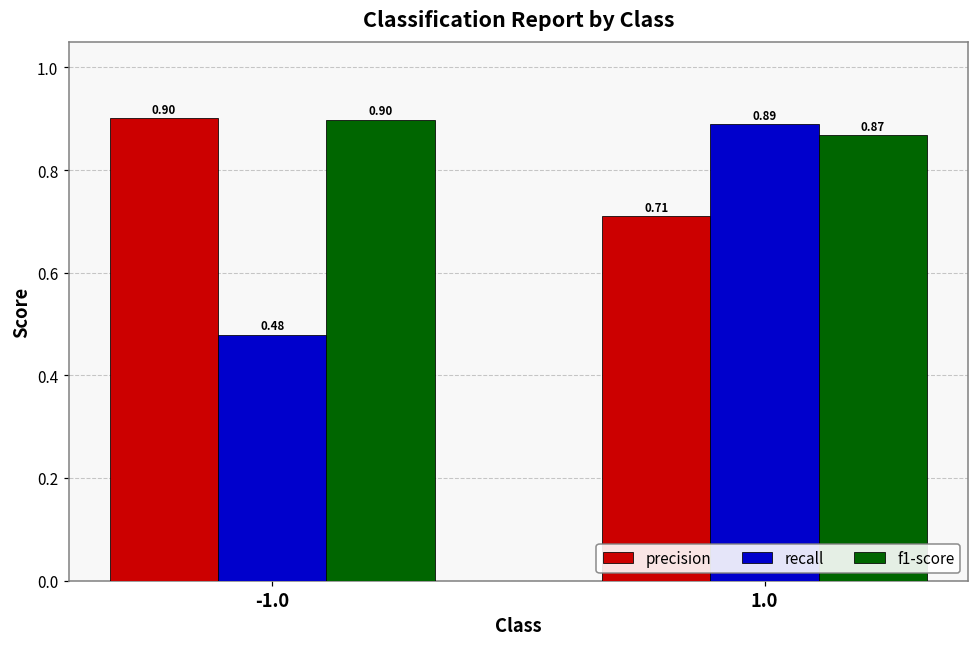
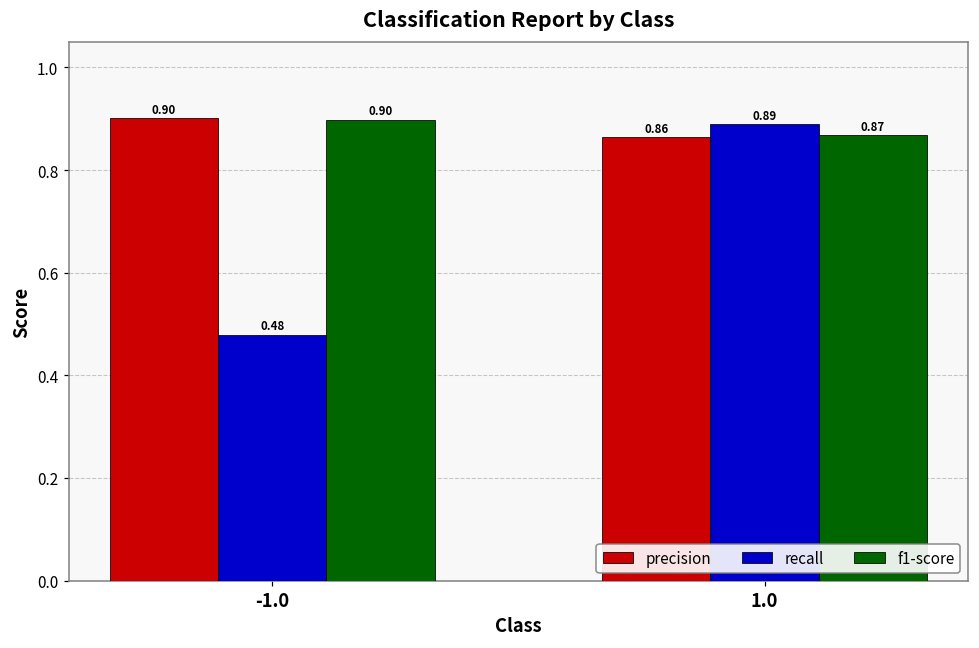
precision, 1.0: 0.71 -> 0.86
